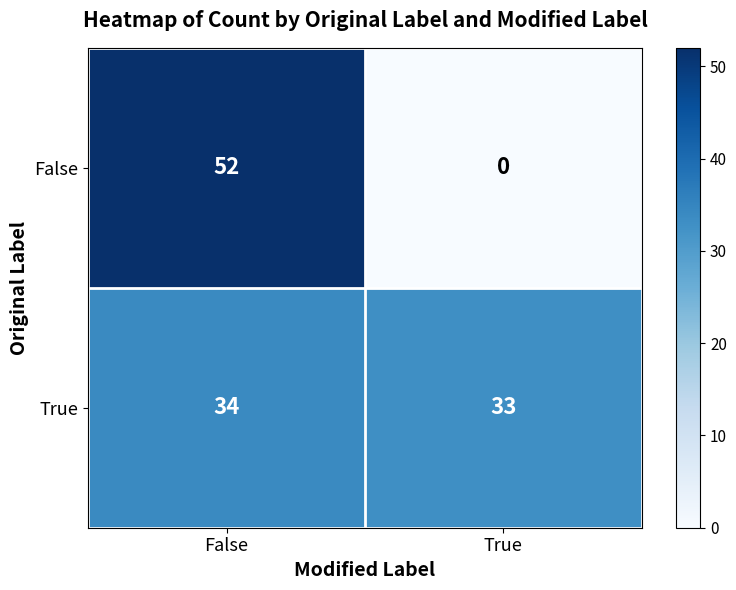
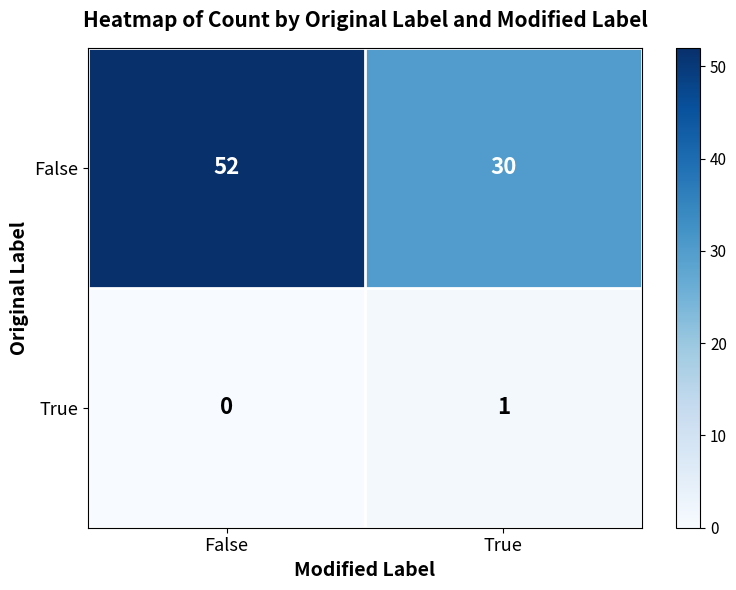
False, True: 0 -> 30
True, False: 34 -> 0
True, True: 33 -> 1
